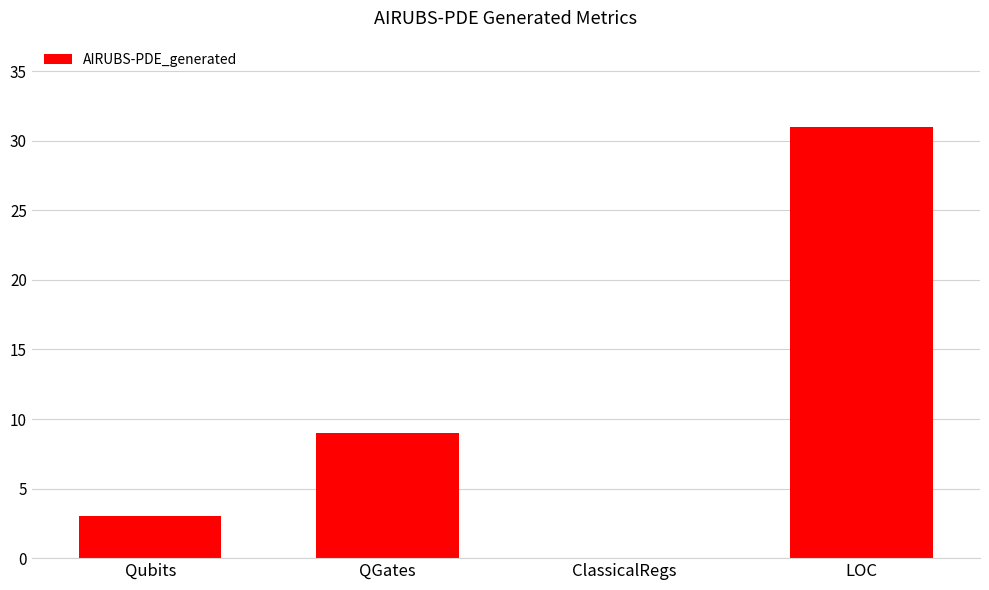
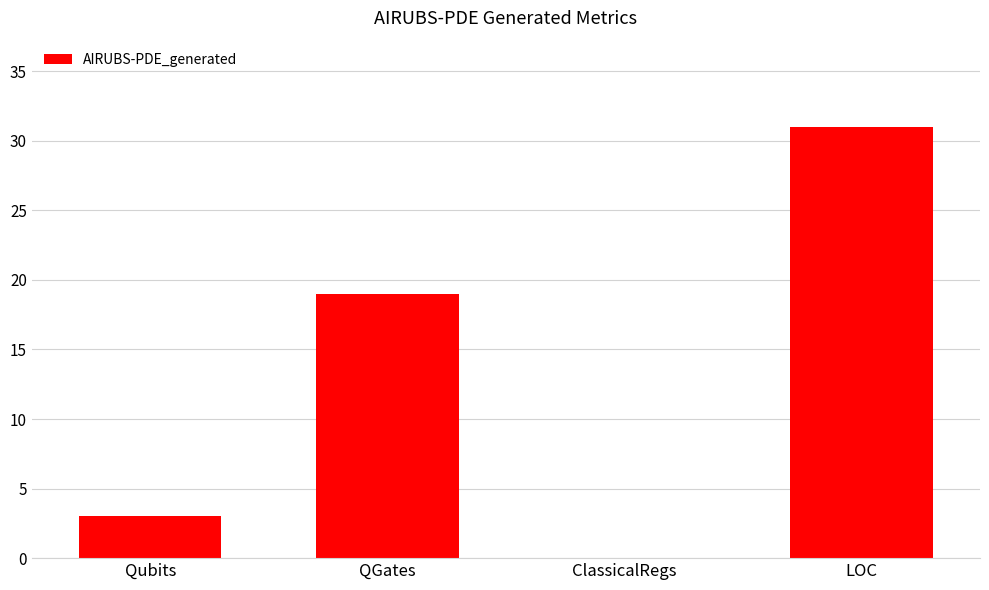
QGates: 9 -> 19
